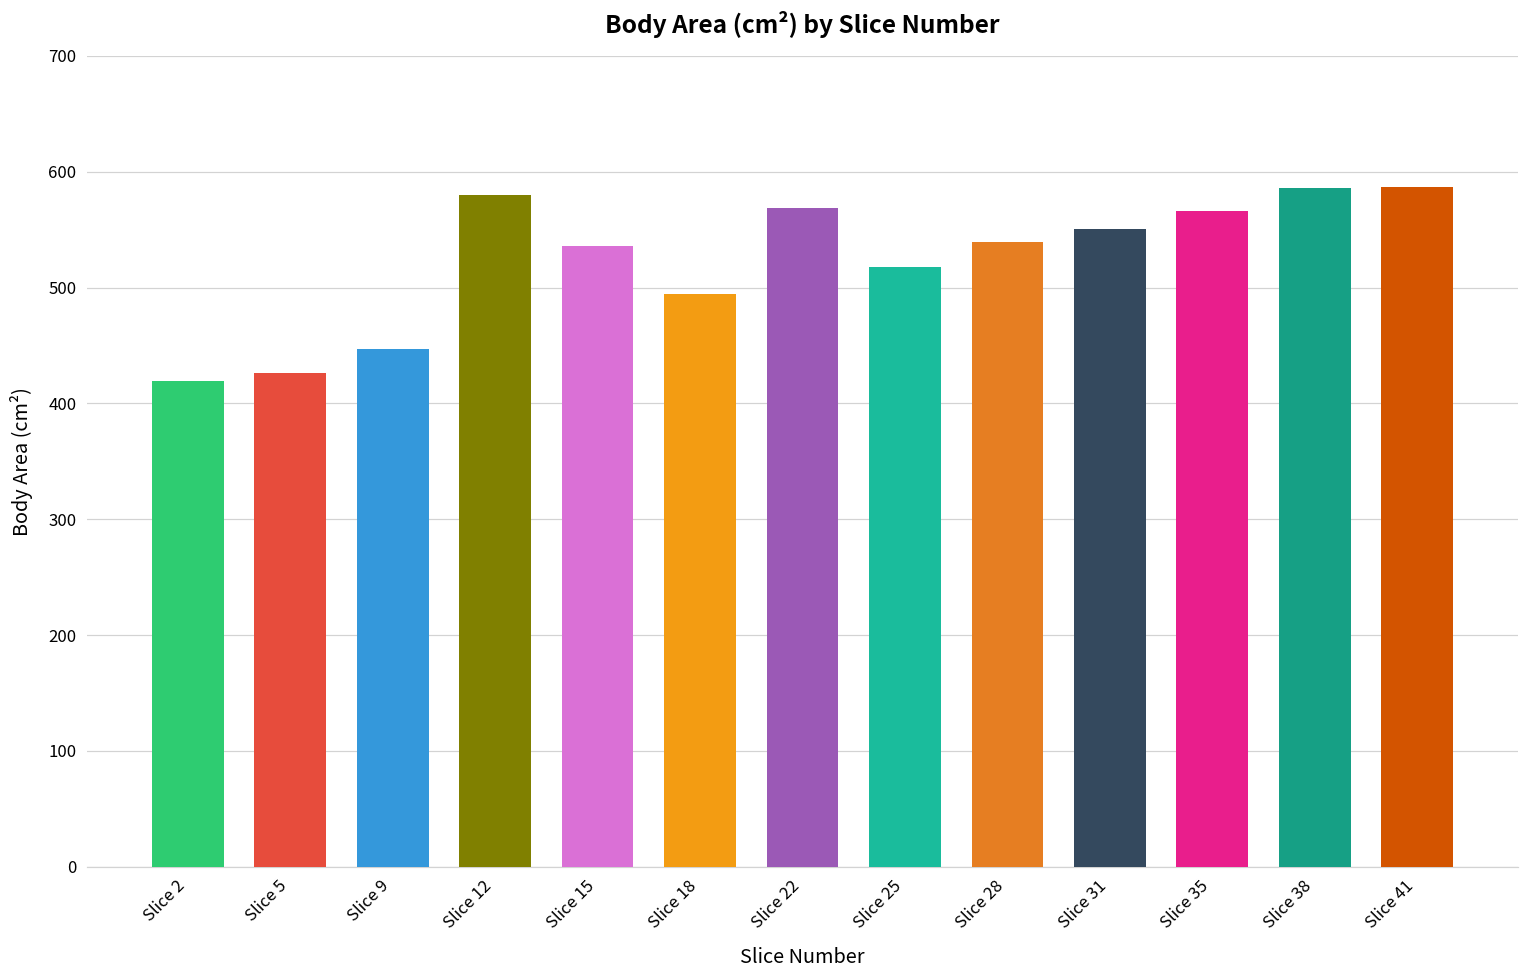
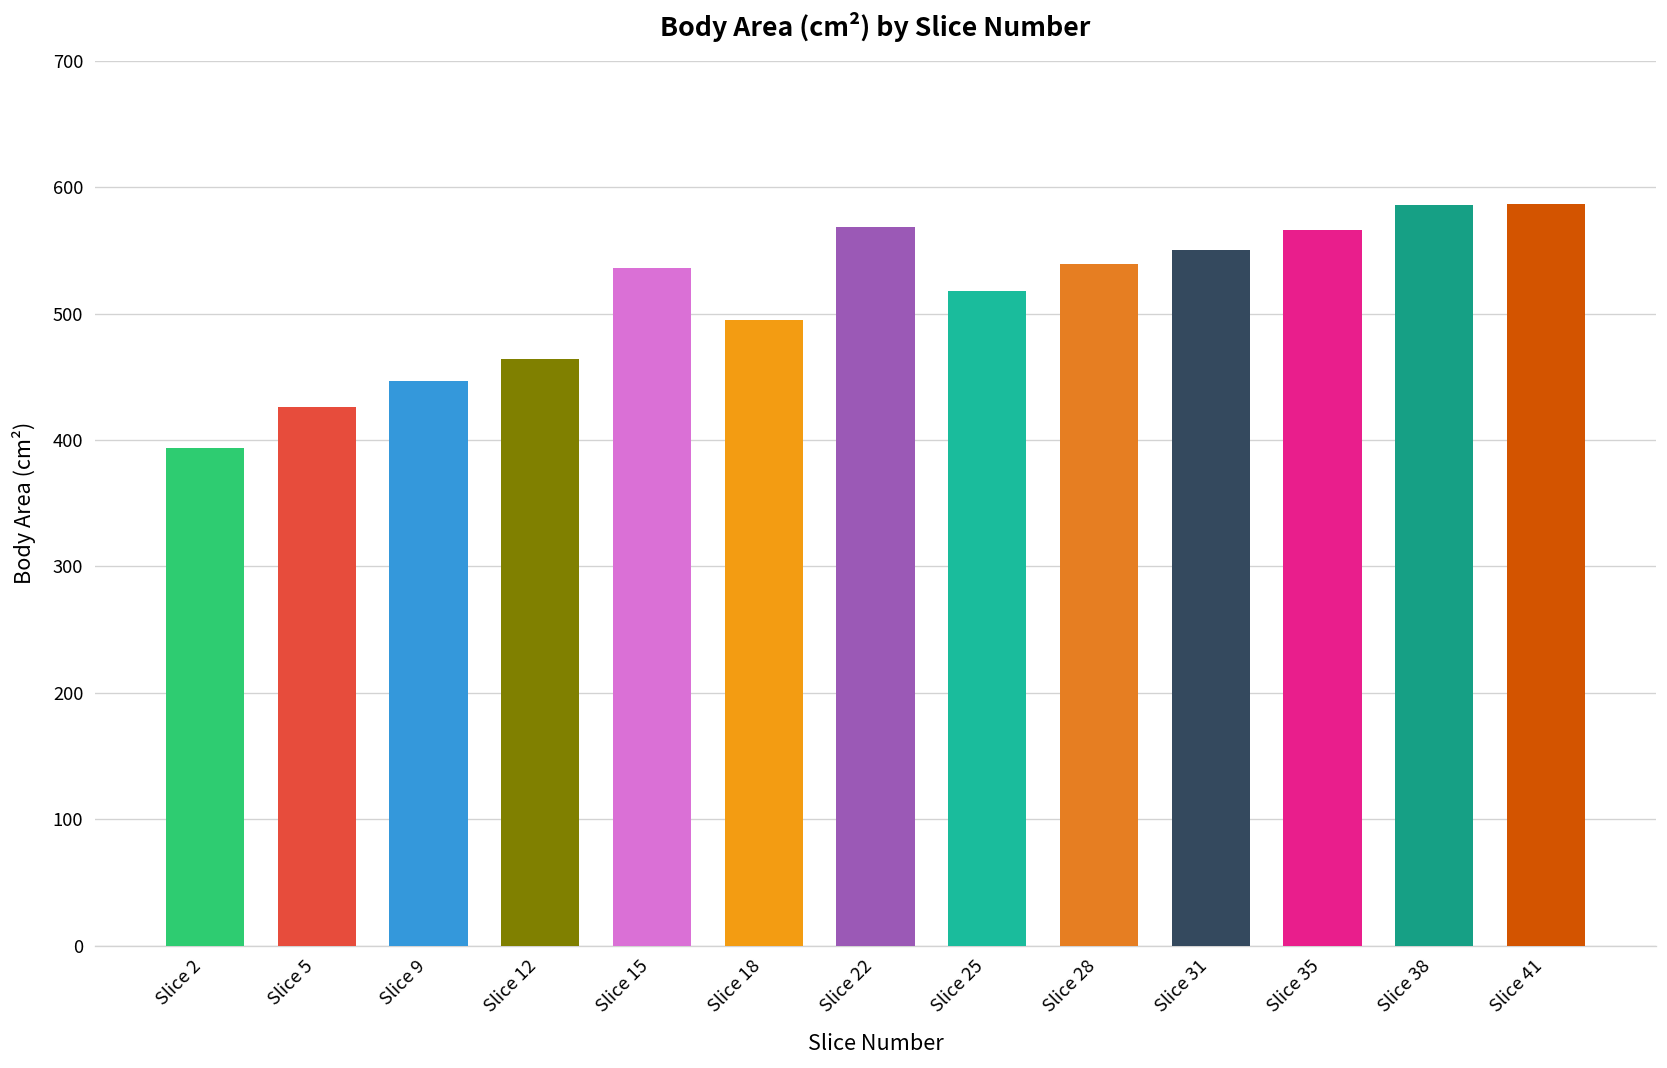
Slice 2: 419 -> 393
Slice 12: 580 -> 464
